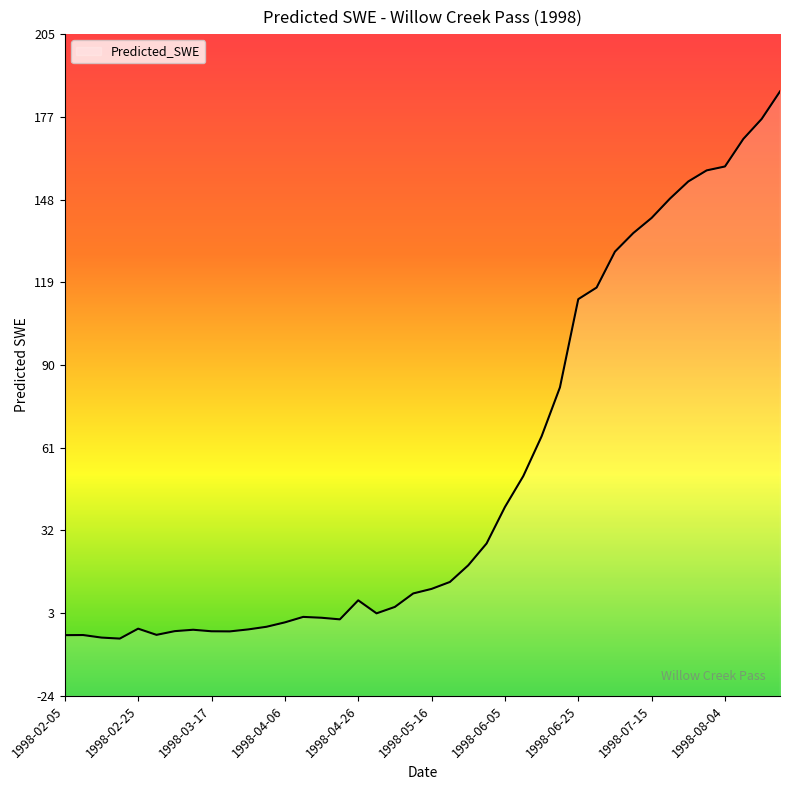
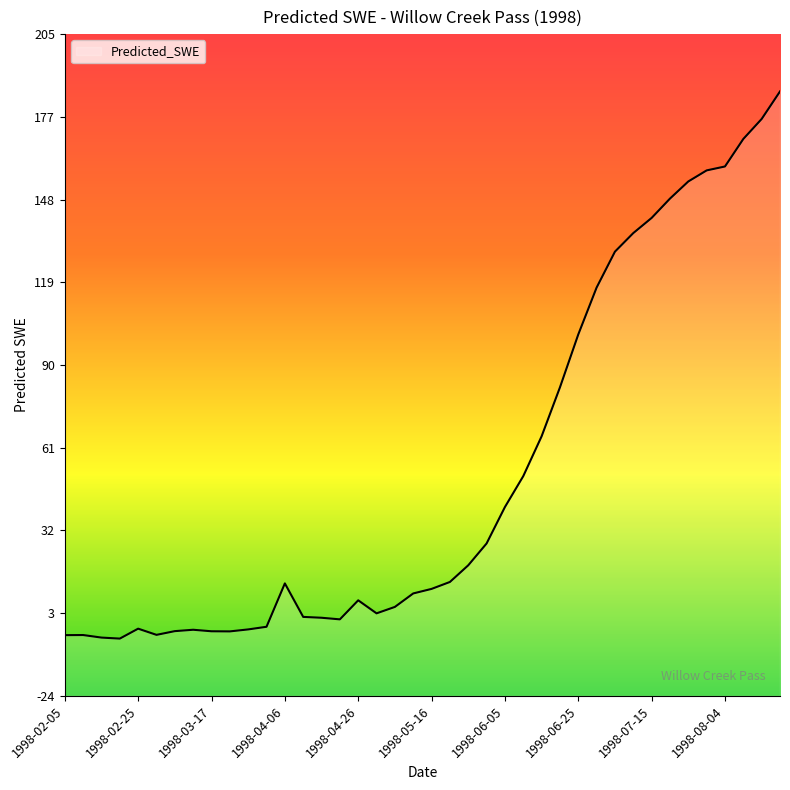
1998-04-06: 1 -> 14
1998-06-25: 113 -> 101
